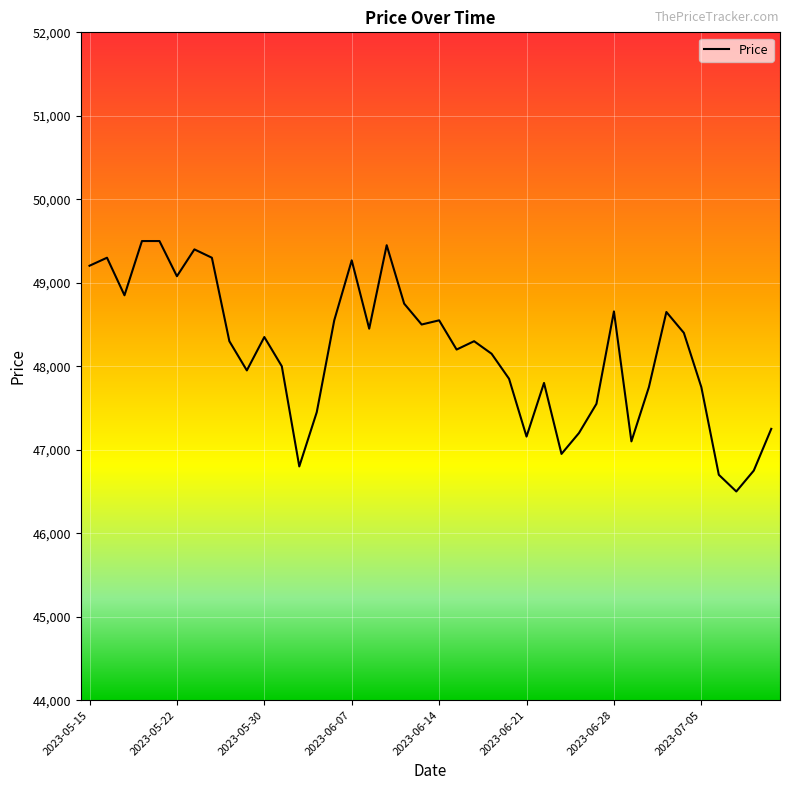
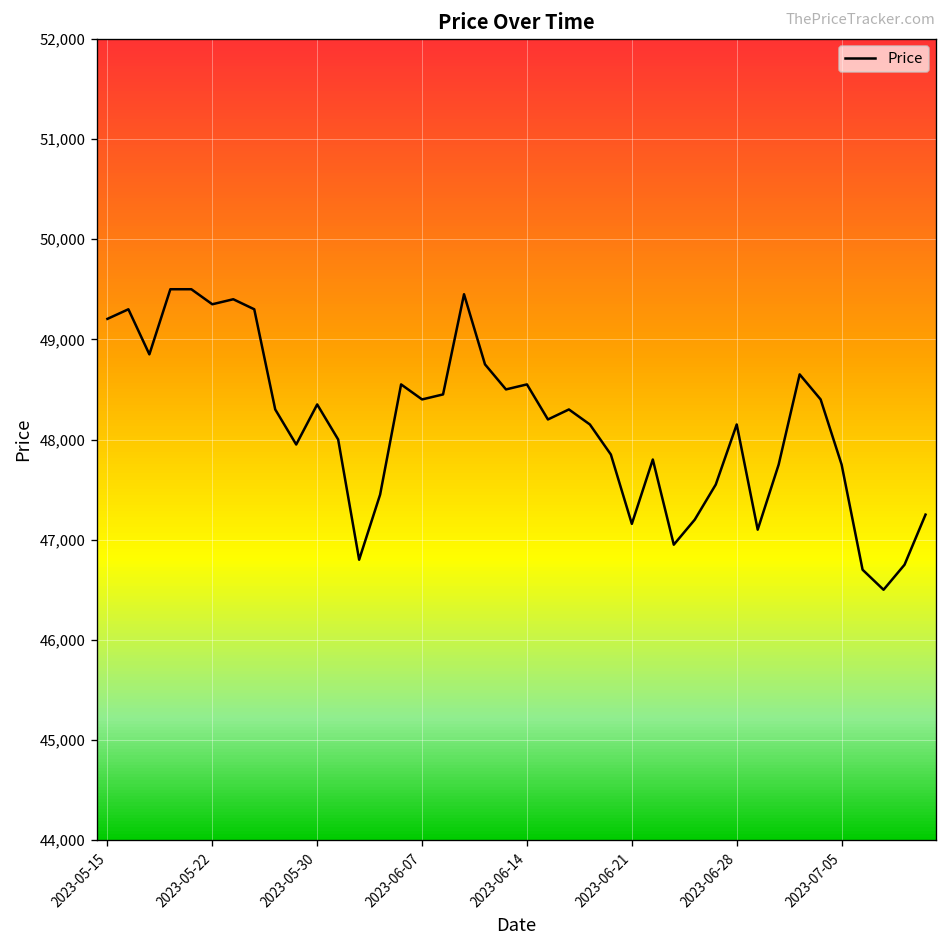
2023-05-22: 49,100 -> 49,400
2023-06-07: 49,300 -> 48,400
2023-06-28: 48,700 -> 48,200
